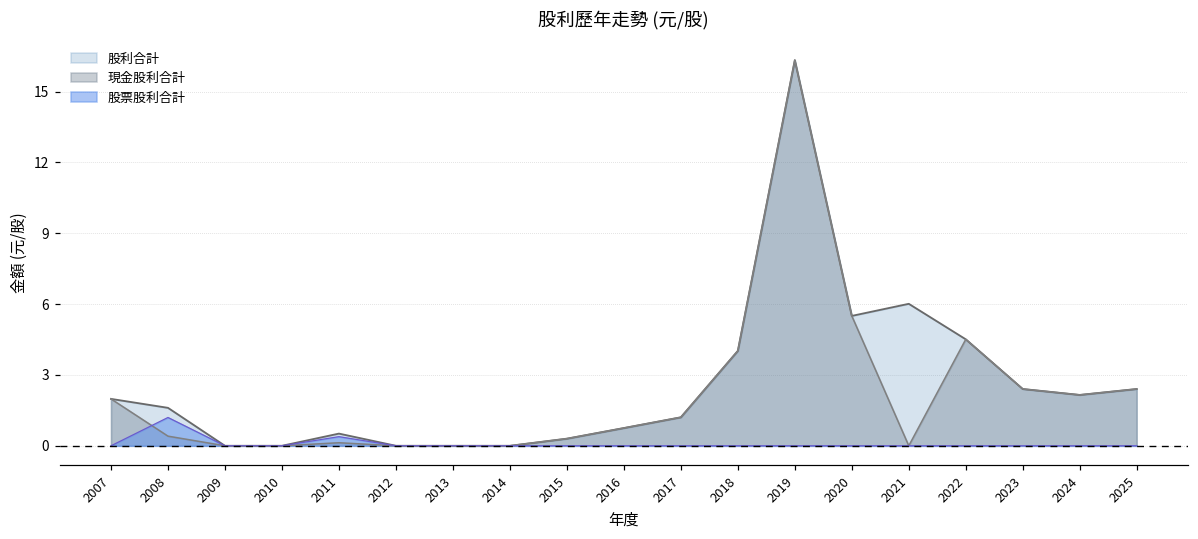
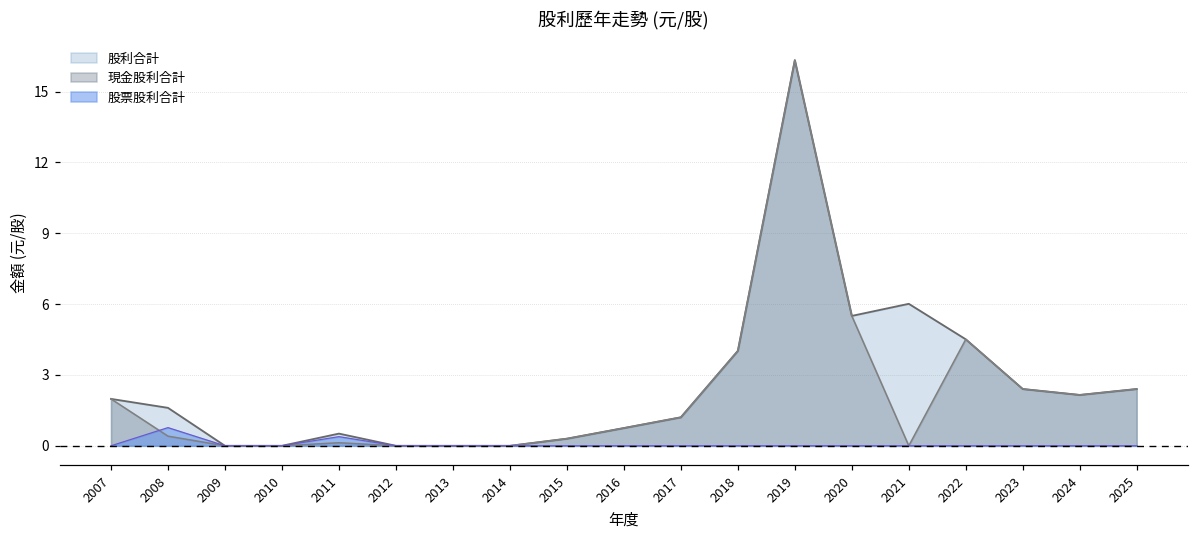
股票股利合計, 2008: 1.2 -> 0.8
